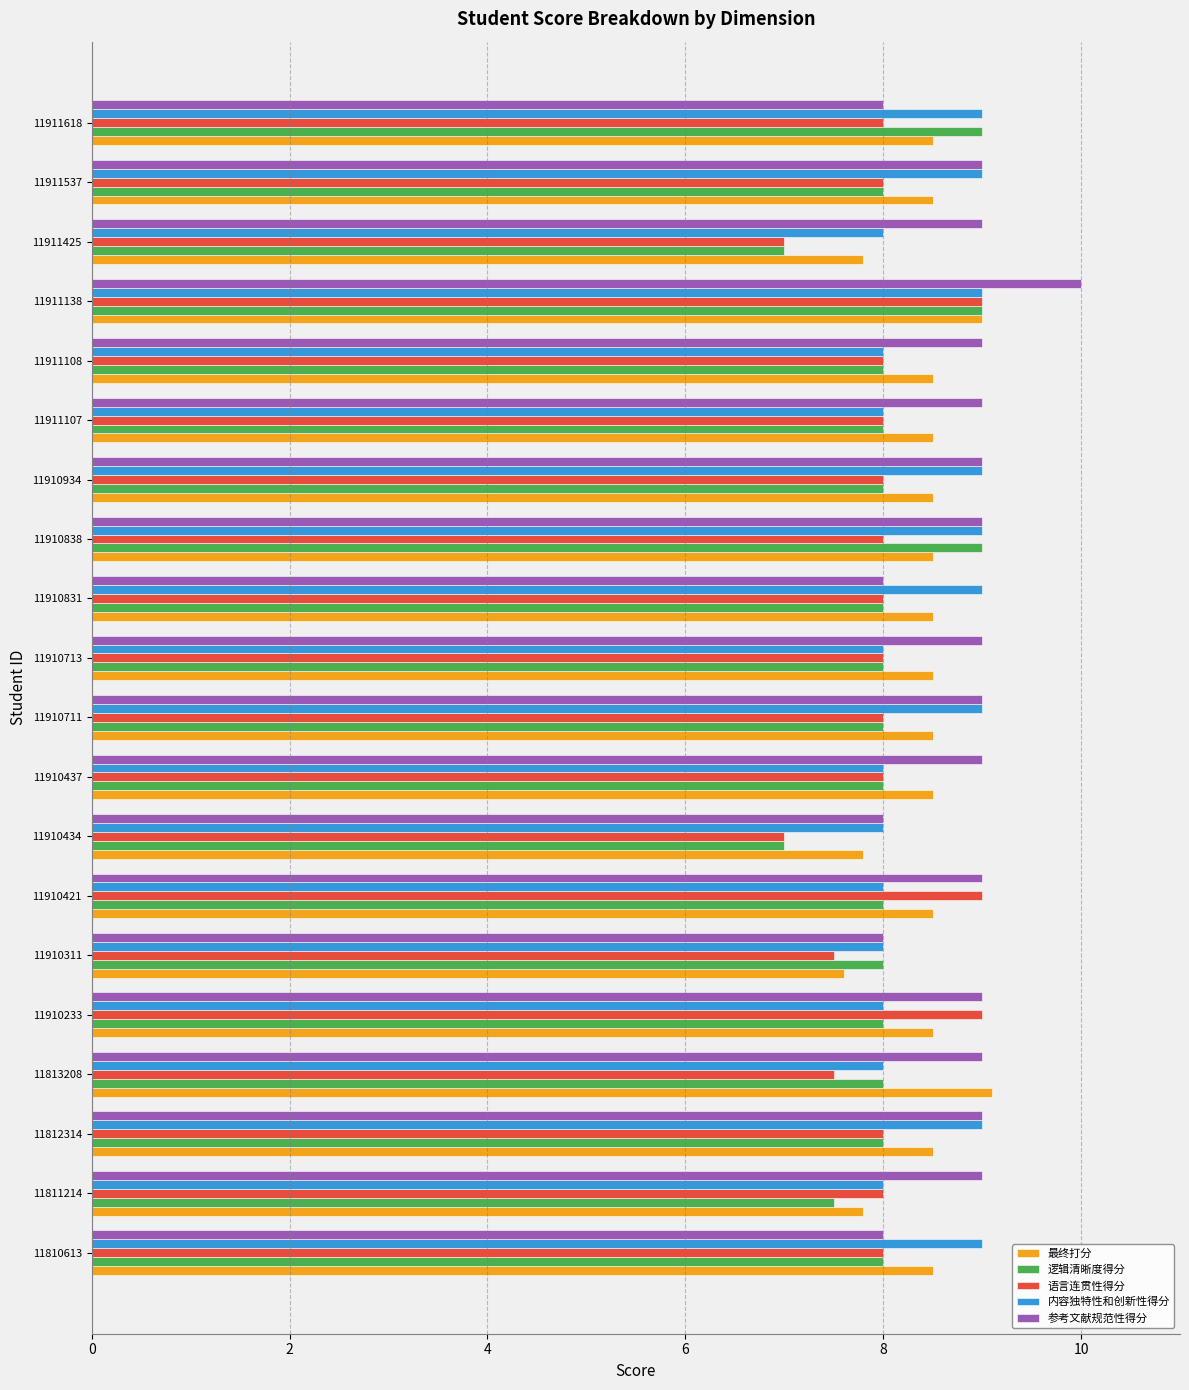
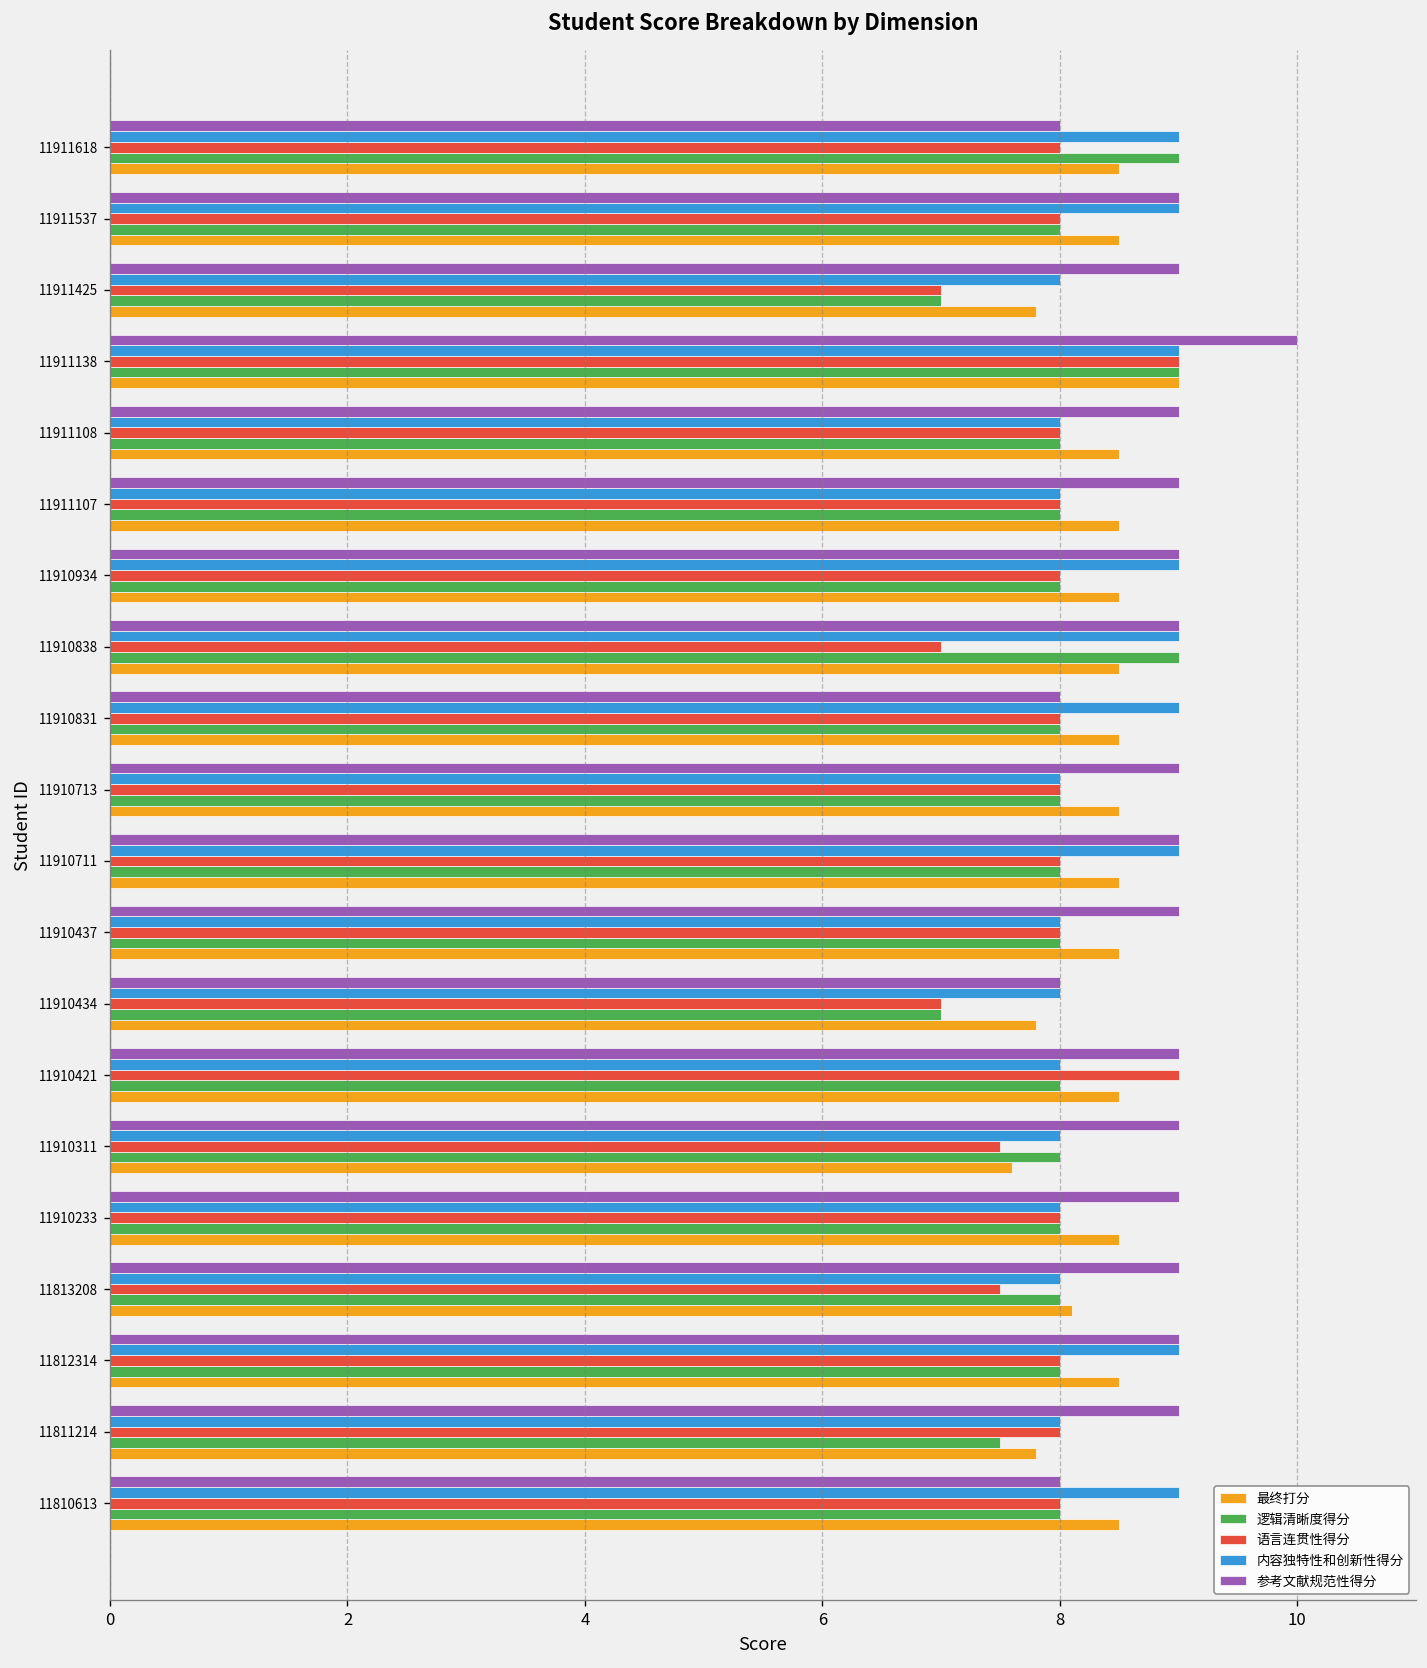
语言连贯性得分, 11910838: 8 -> 7
参考文献规范性得分, 11910311: 8 -> 9
语言连贯性得分, 11910233: 9 -> 8
最终打分, 11813208: 9.1 -> 8.1
